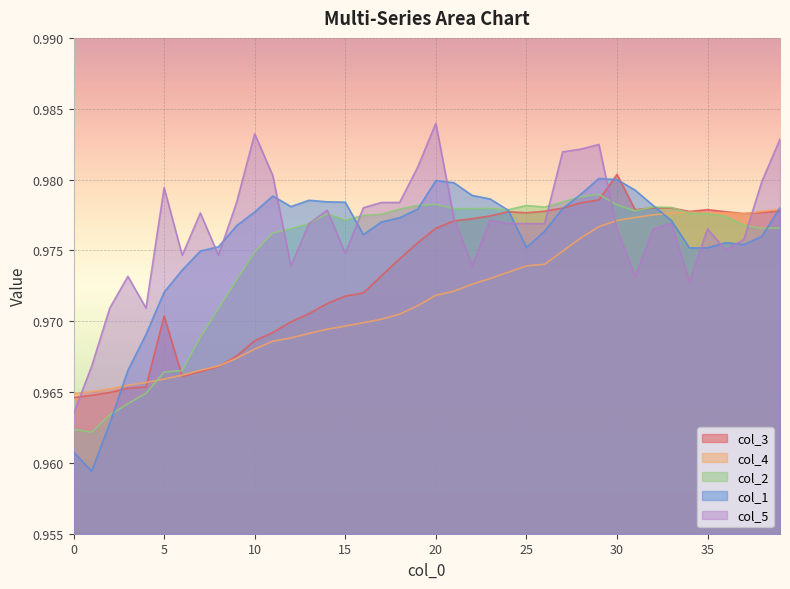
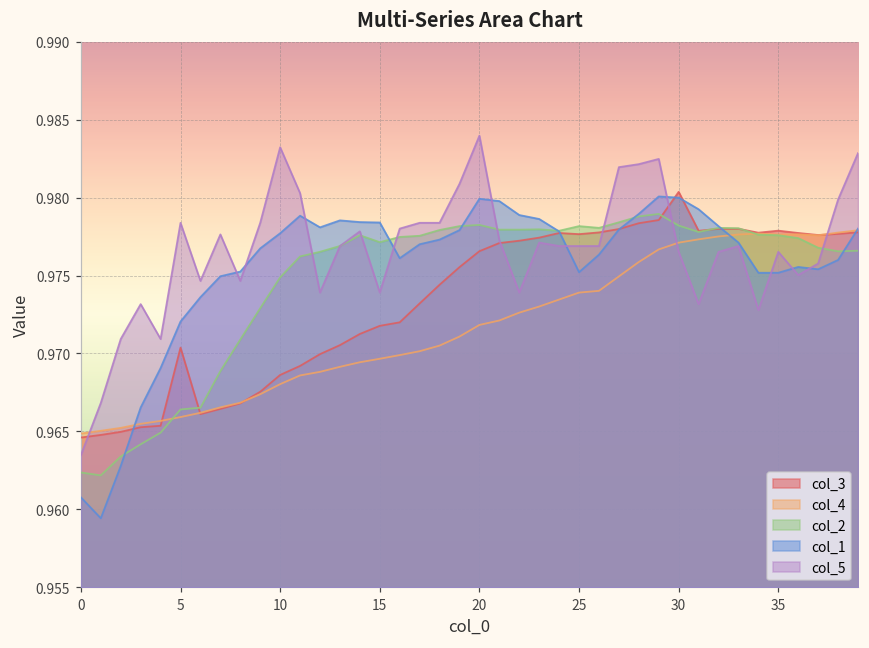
col_5, 5: 0.9794 -> 0.9784
col_5, 15: 0.9748 -> 0.9739
